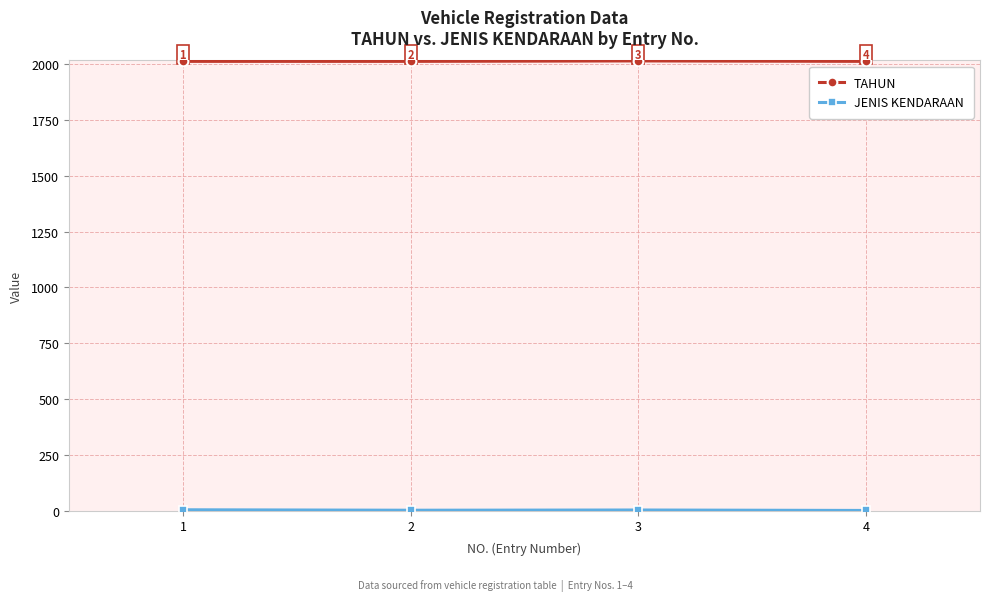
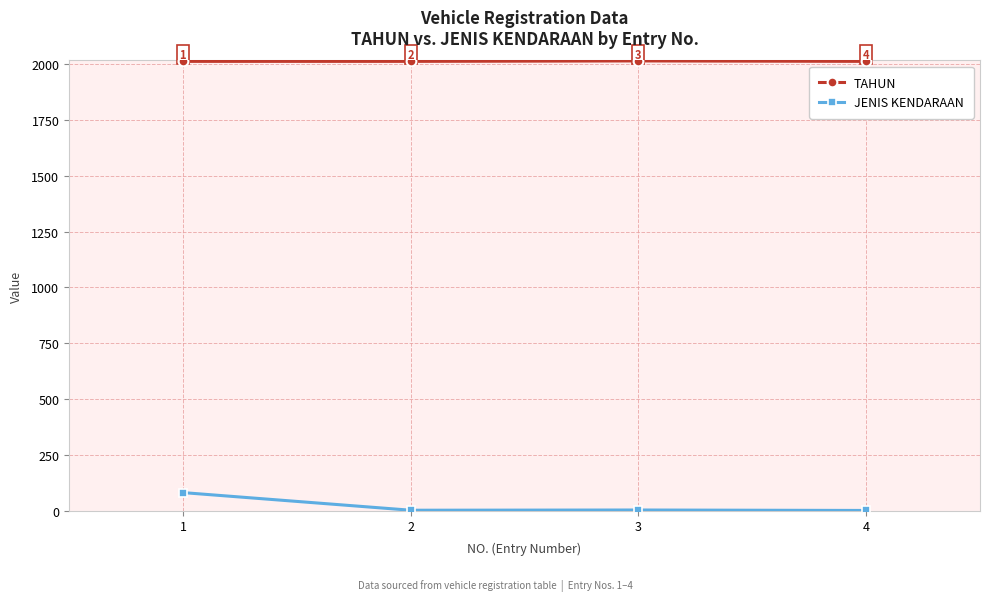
JENIS KENDARAAN, 1: 0 -> 80
